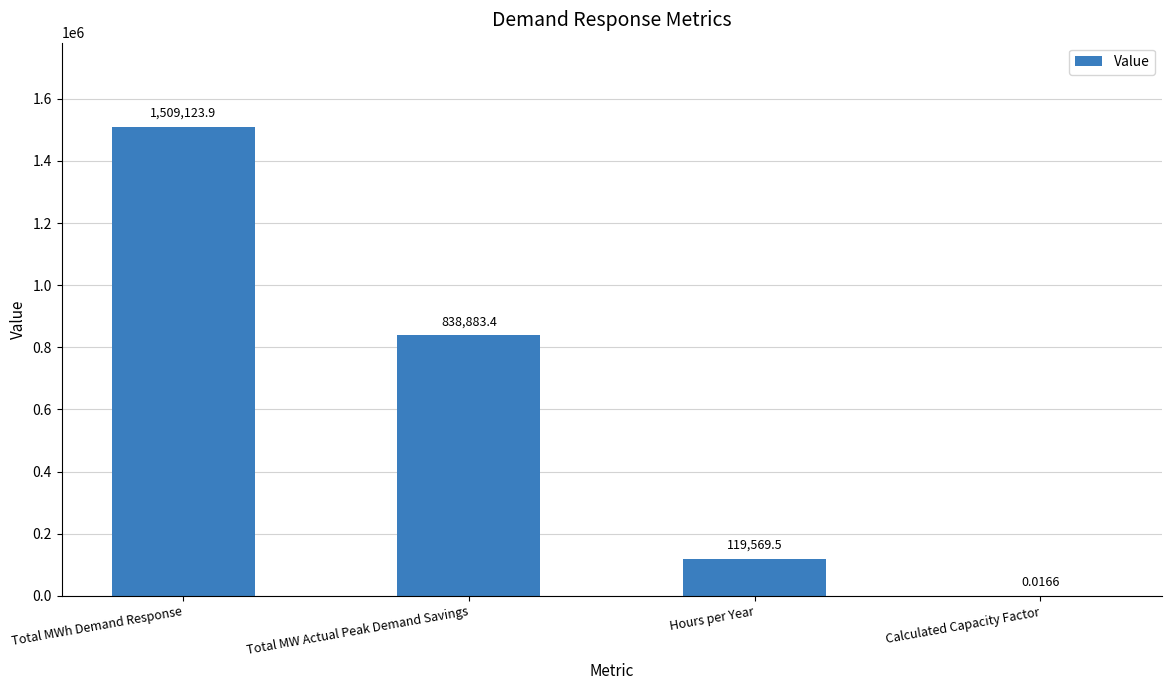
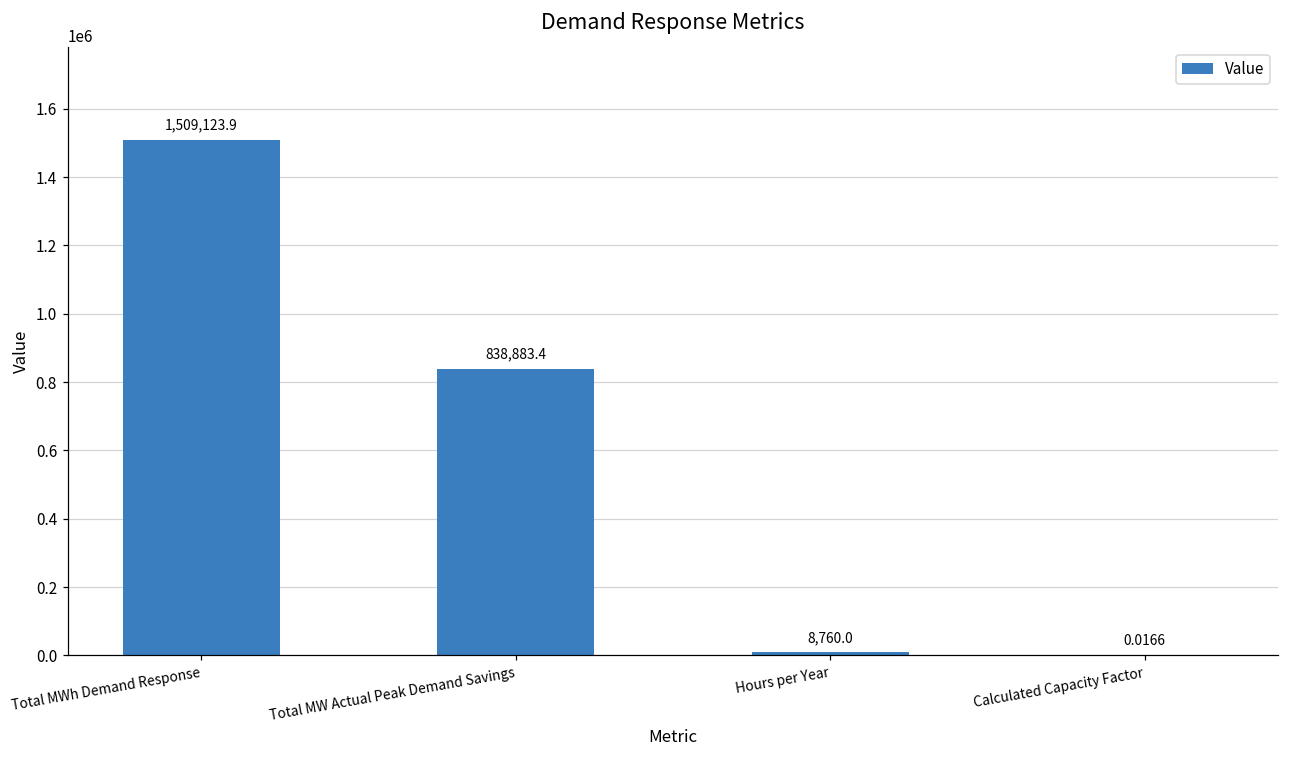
Hours per Year: 119,569.5 -> 8,760.0
